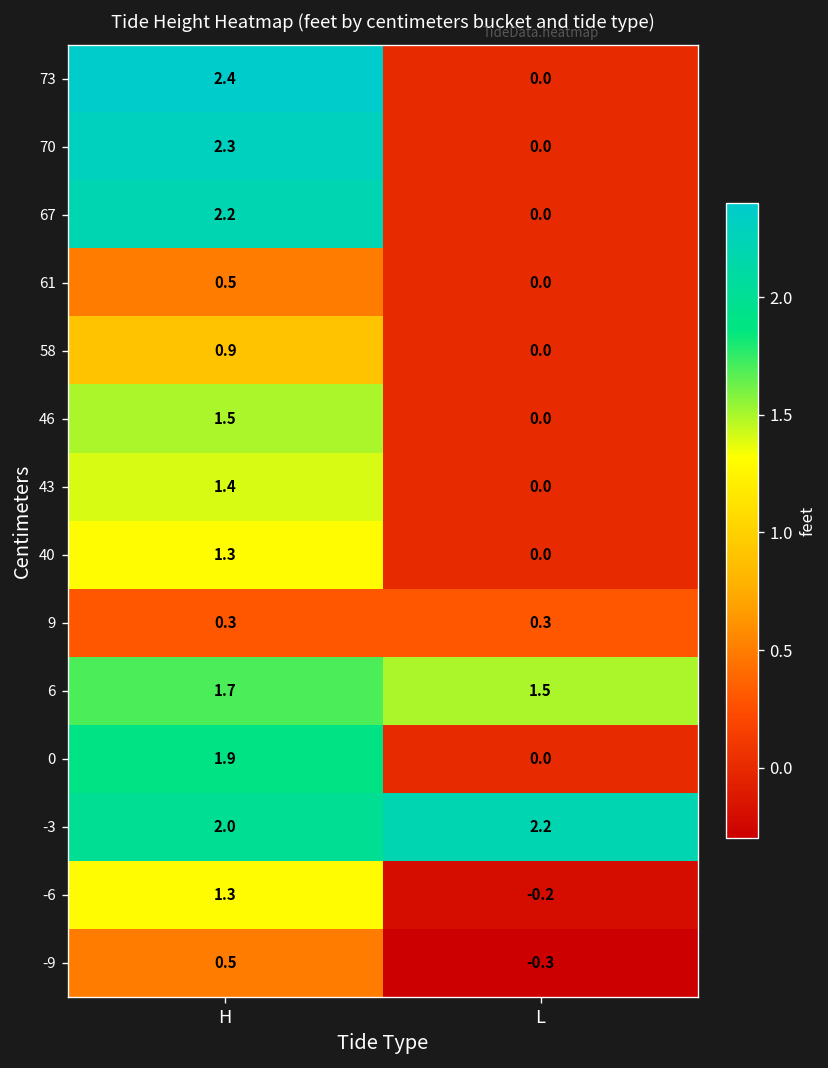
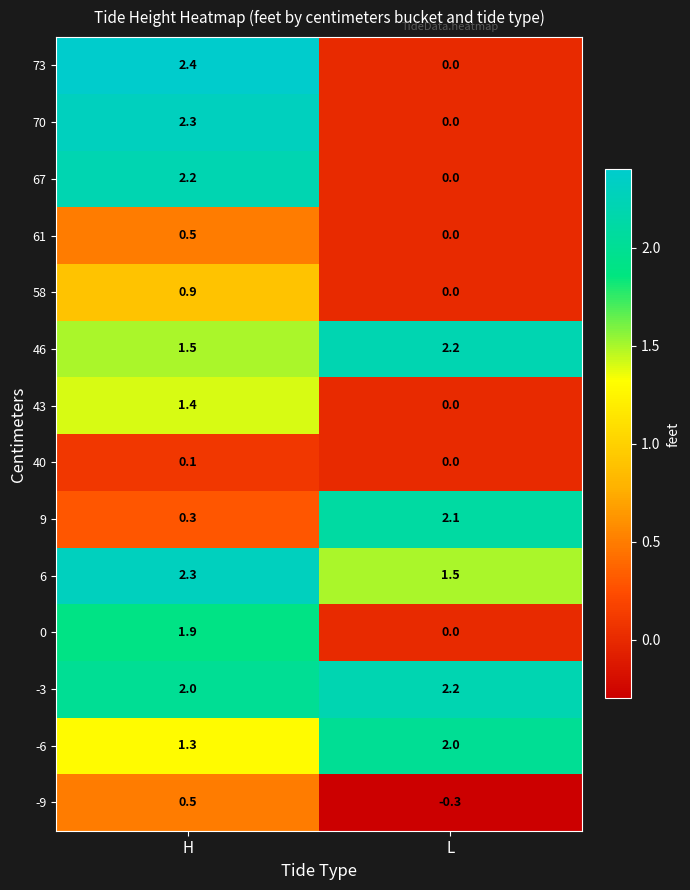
46, L: 0.0 -> 2.2
40, H: 1.3 -> 0.1
9, L: 0.3 -> 2.1
6, H: 1.7 -> 2.3
-6, L: -0.2 -> 2.0
